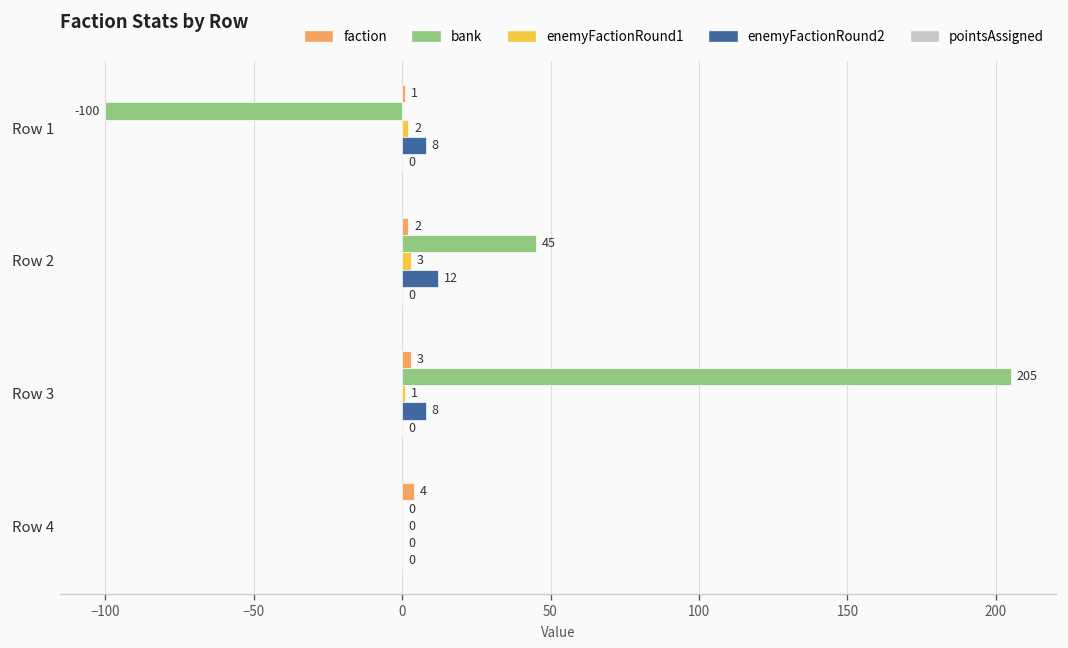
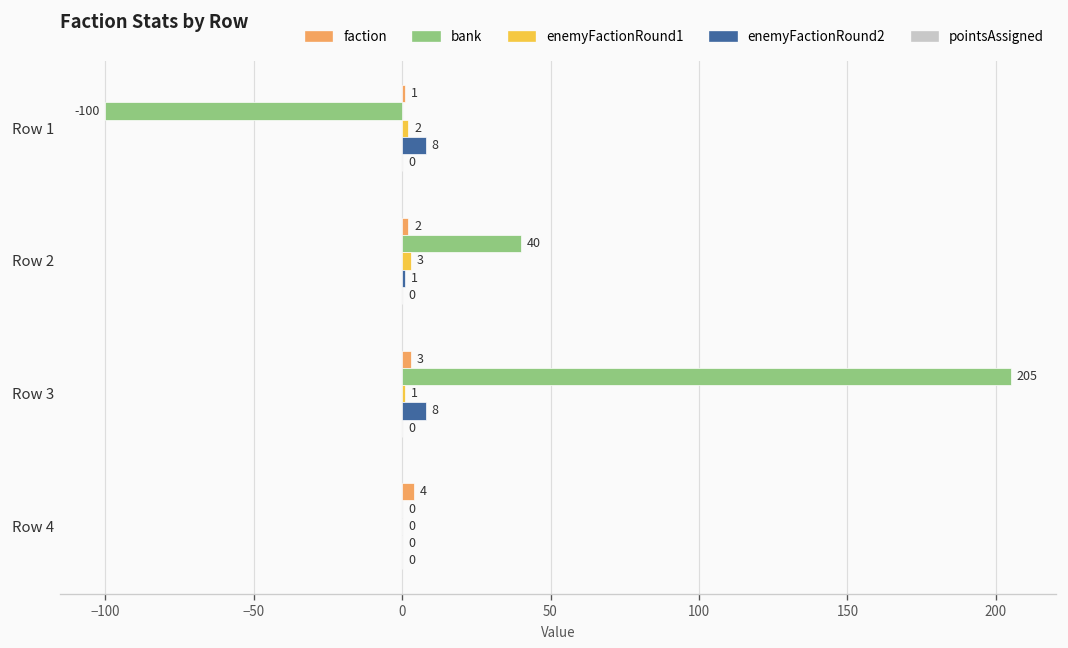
bank, Row 2: 45 -> 40
enemyFactionRound2, Row 2: 12 -> 1
